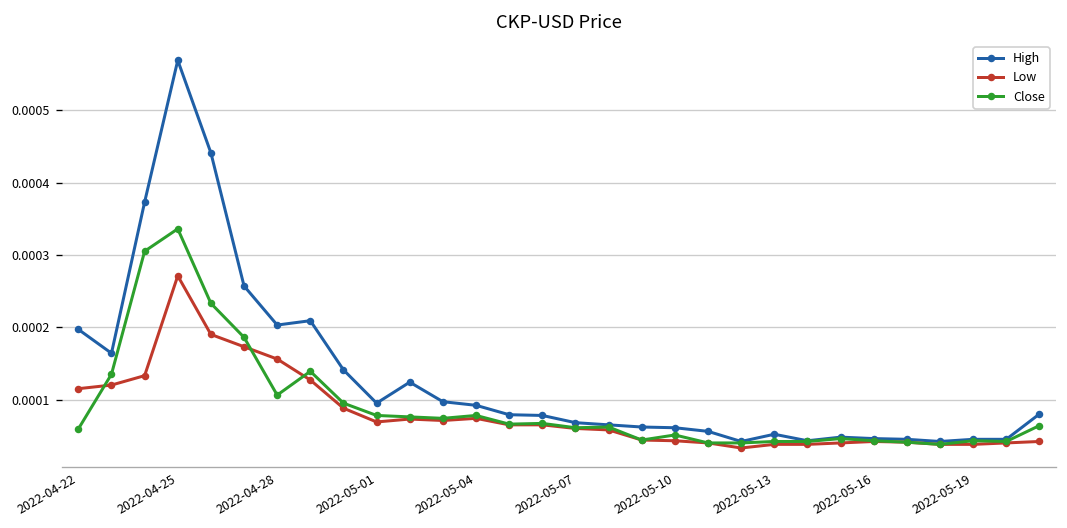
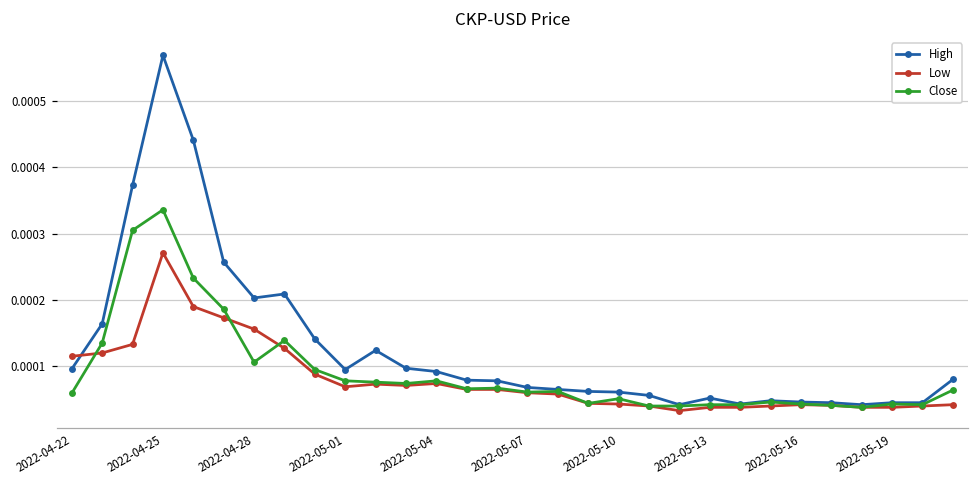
High, 2022-04-22: 0.00020 -> 0.00010
